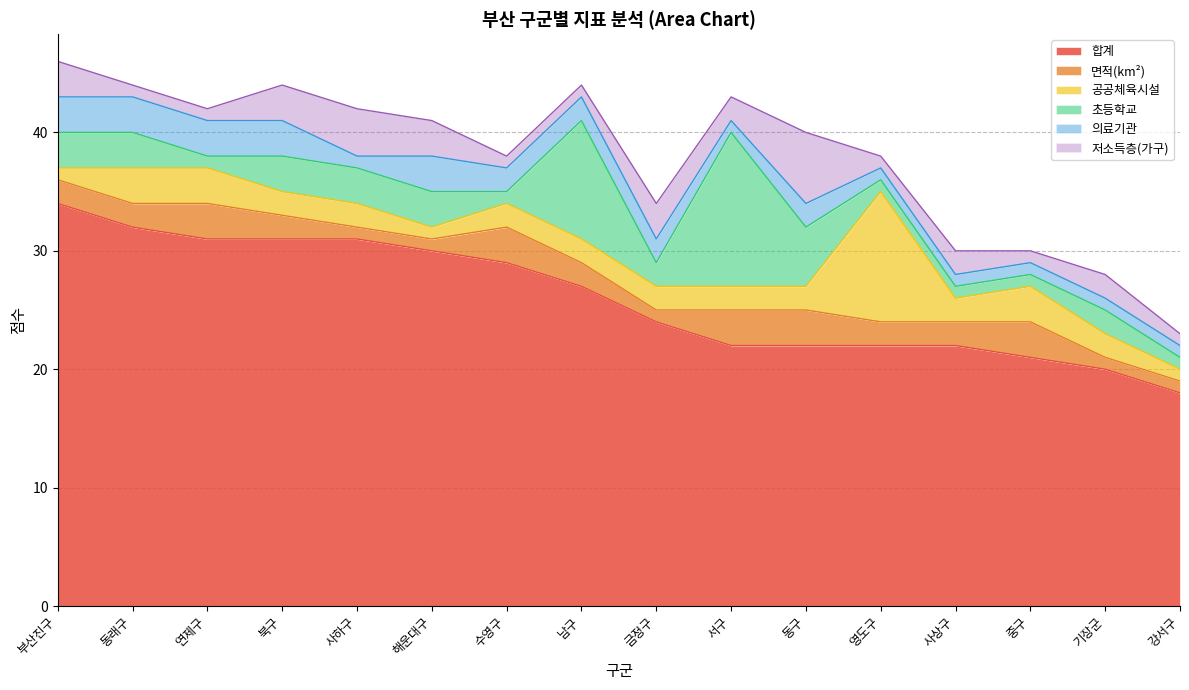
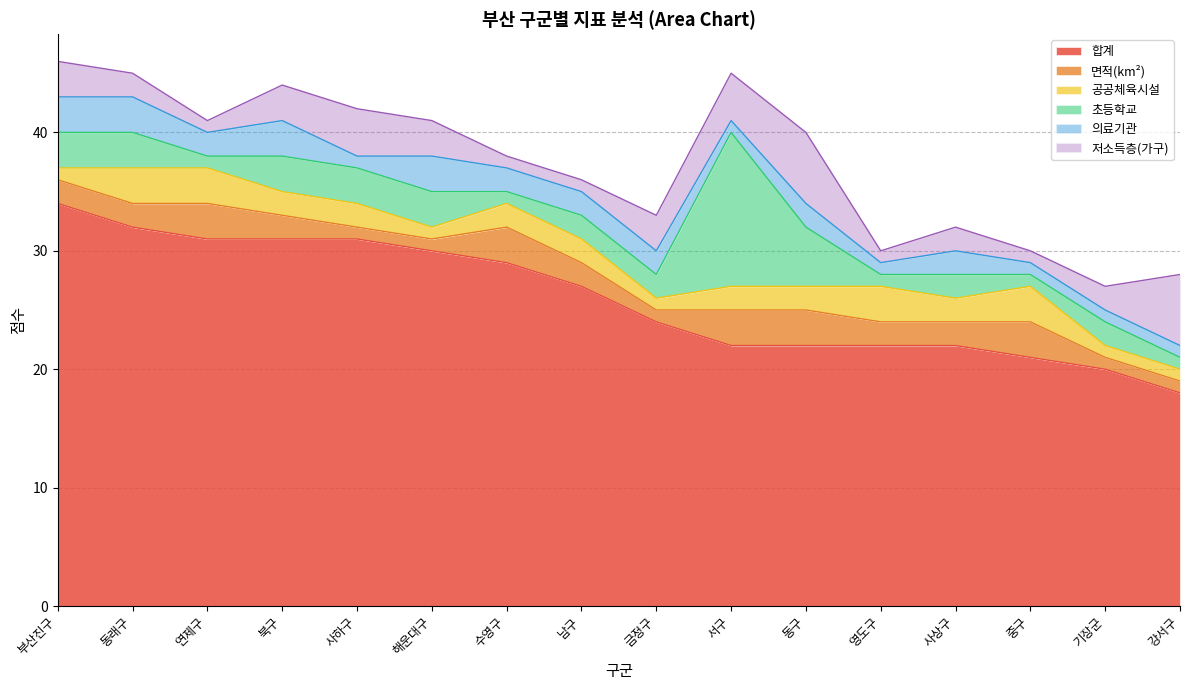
저소득층(가구), 동래구: 1 -> 2
의료기관, 연제구: 3 -> 2
초등학교, 남구: 10 -> 2
공공체육시설, 금정구: 2 -> 1
저소득층(가구), 서구: 2 -> 4
공공체육시설, 영도구: 11 -> 3
초등학교, 사상구: 1 -> 2
의료기관, 사상구: 1 -> 2
공공체육시설, 기장군: 2 -> 1
저소득층(가구), 강서구: 1 -> 6
